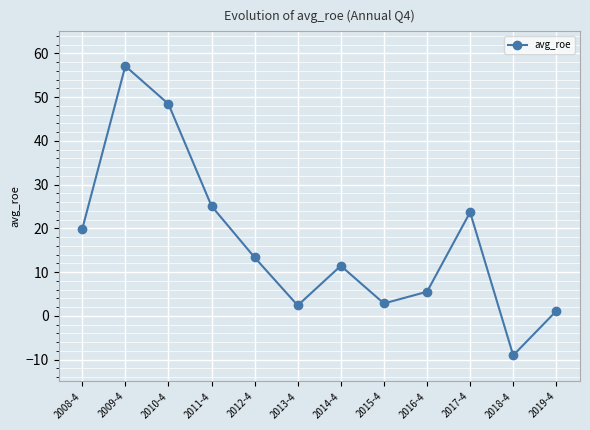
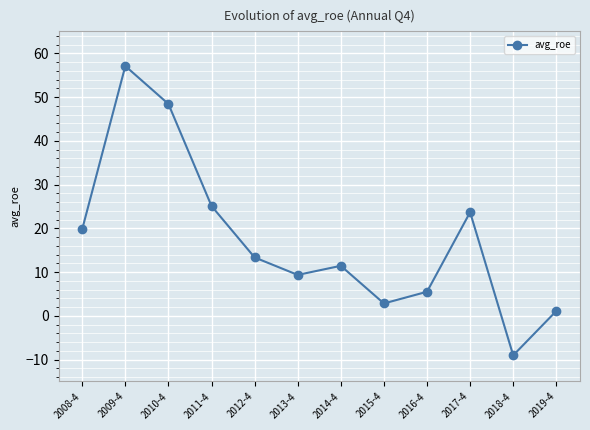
2013-4: 2 -> 9
